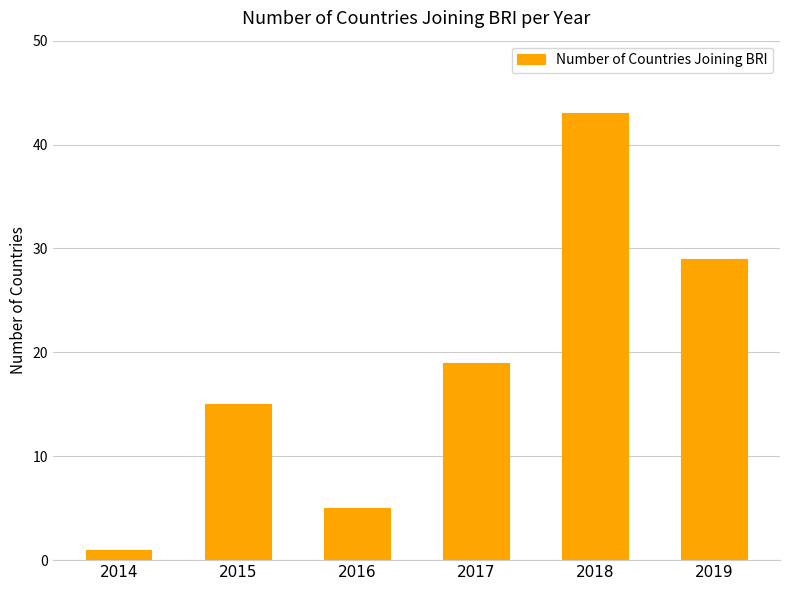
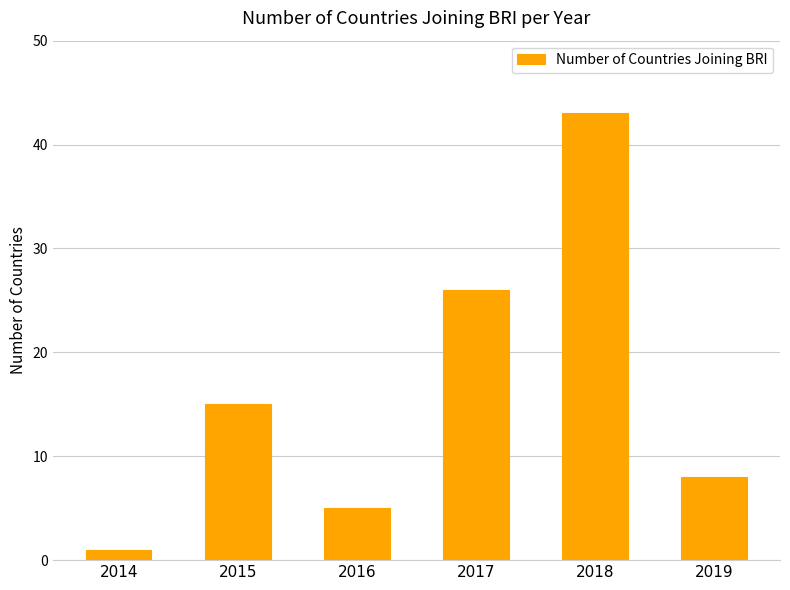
2017: 19 -> 26
2019: 29 -> 8
